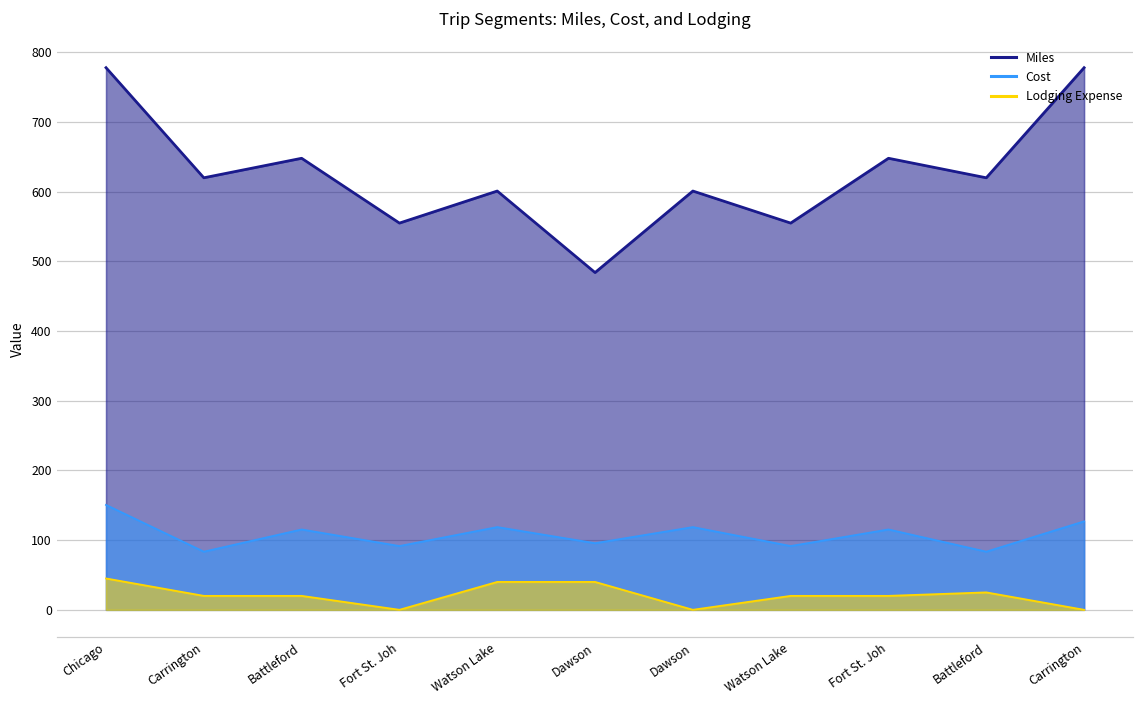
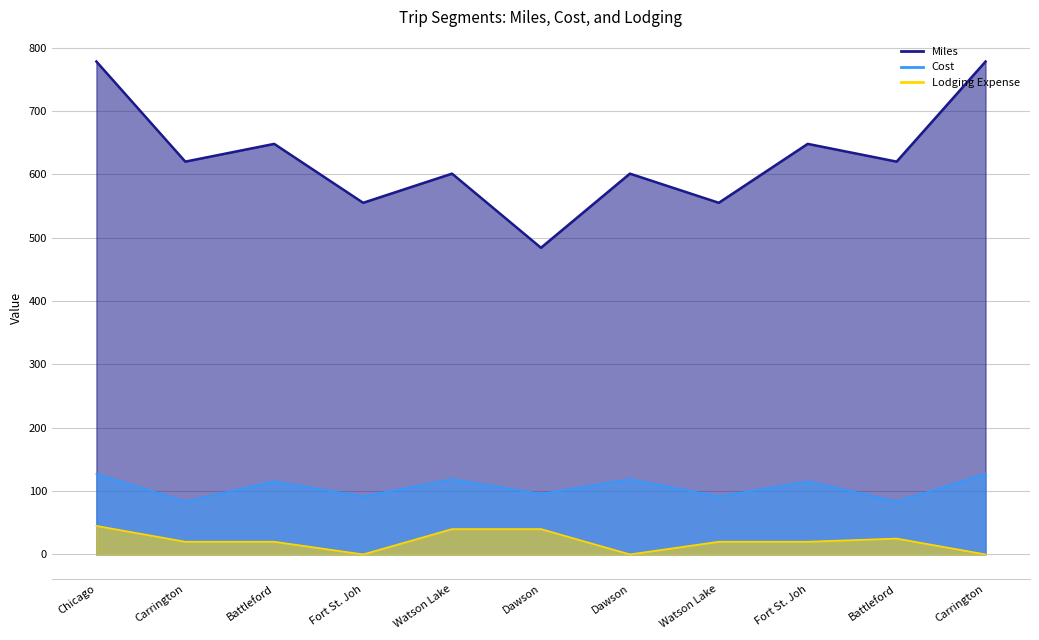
Cost, Chicago: 150 -> 130
